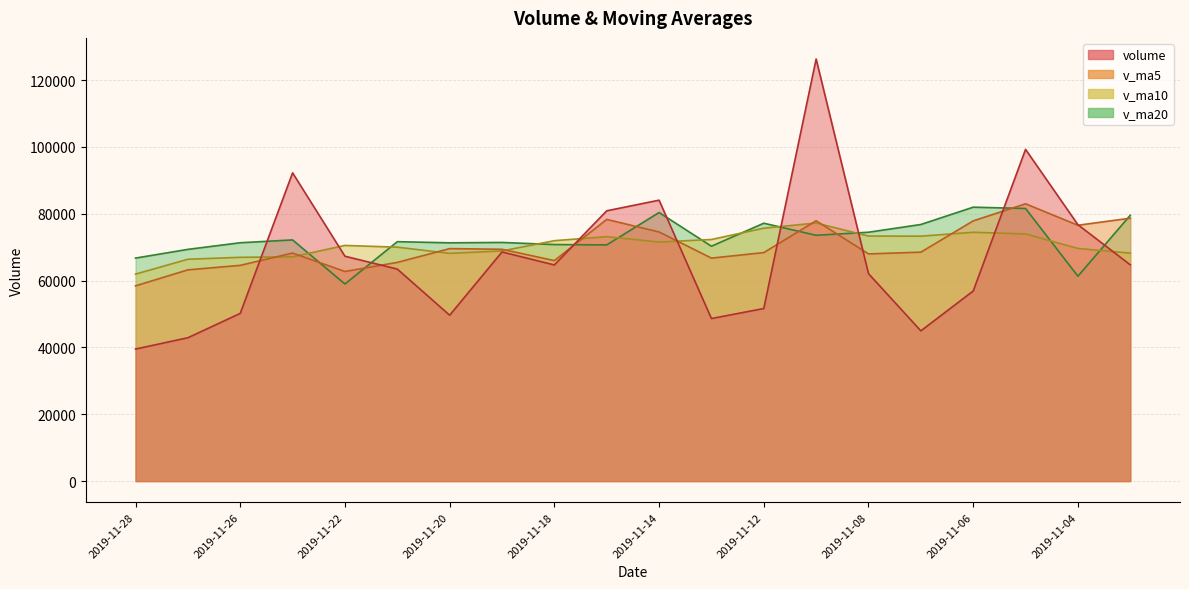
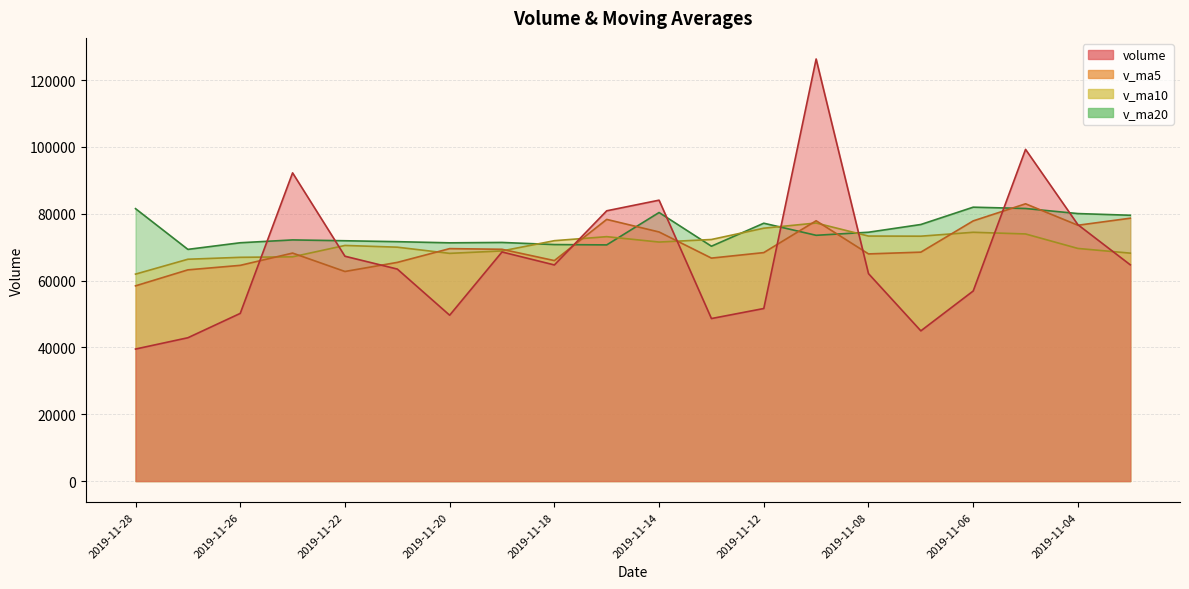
v_ma20, 2019-11-28: 67000 -> 82000
v_ma20, 2019-11-22: 59000 -> 72000
v_ma20, 2019-11-04: 61000 -> 80000
